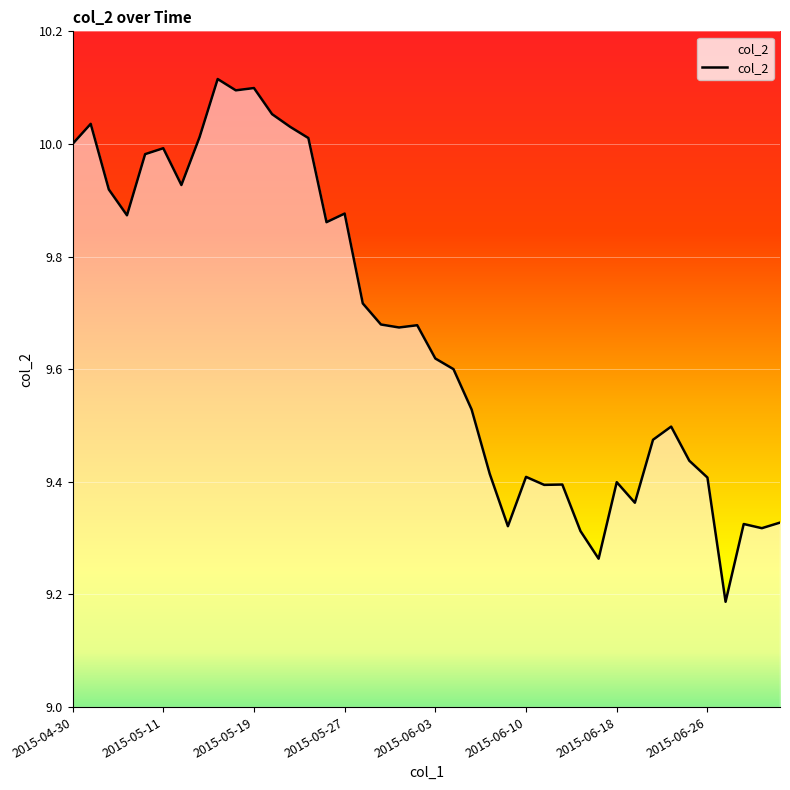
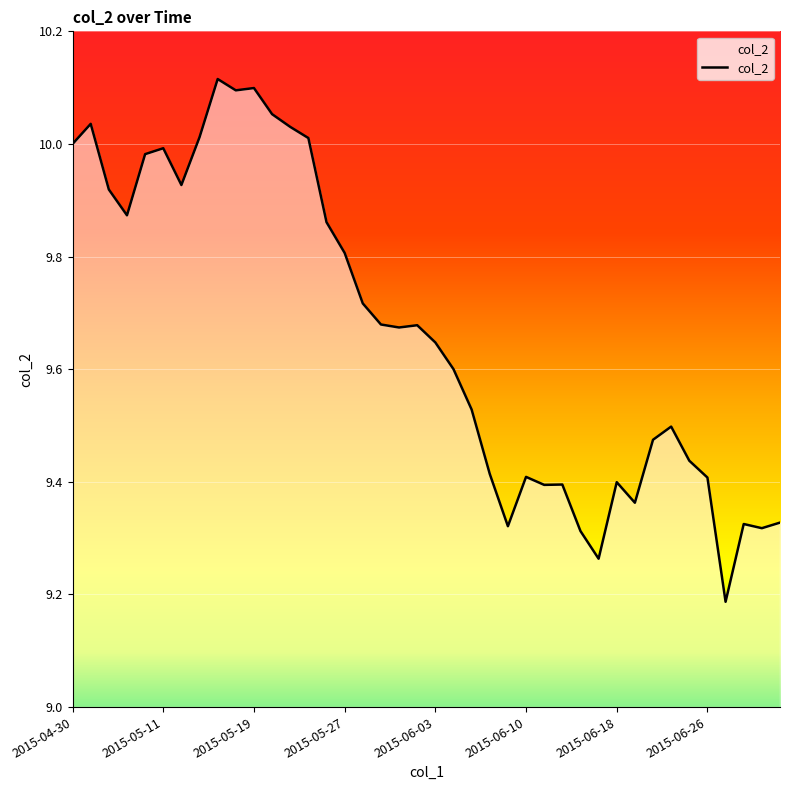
2015-05-27: 9.88 -> 9.81
2015-06-03: 9.62 -> 9.65
